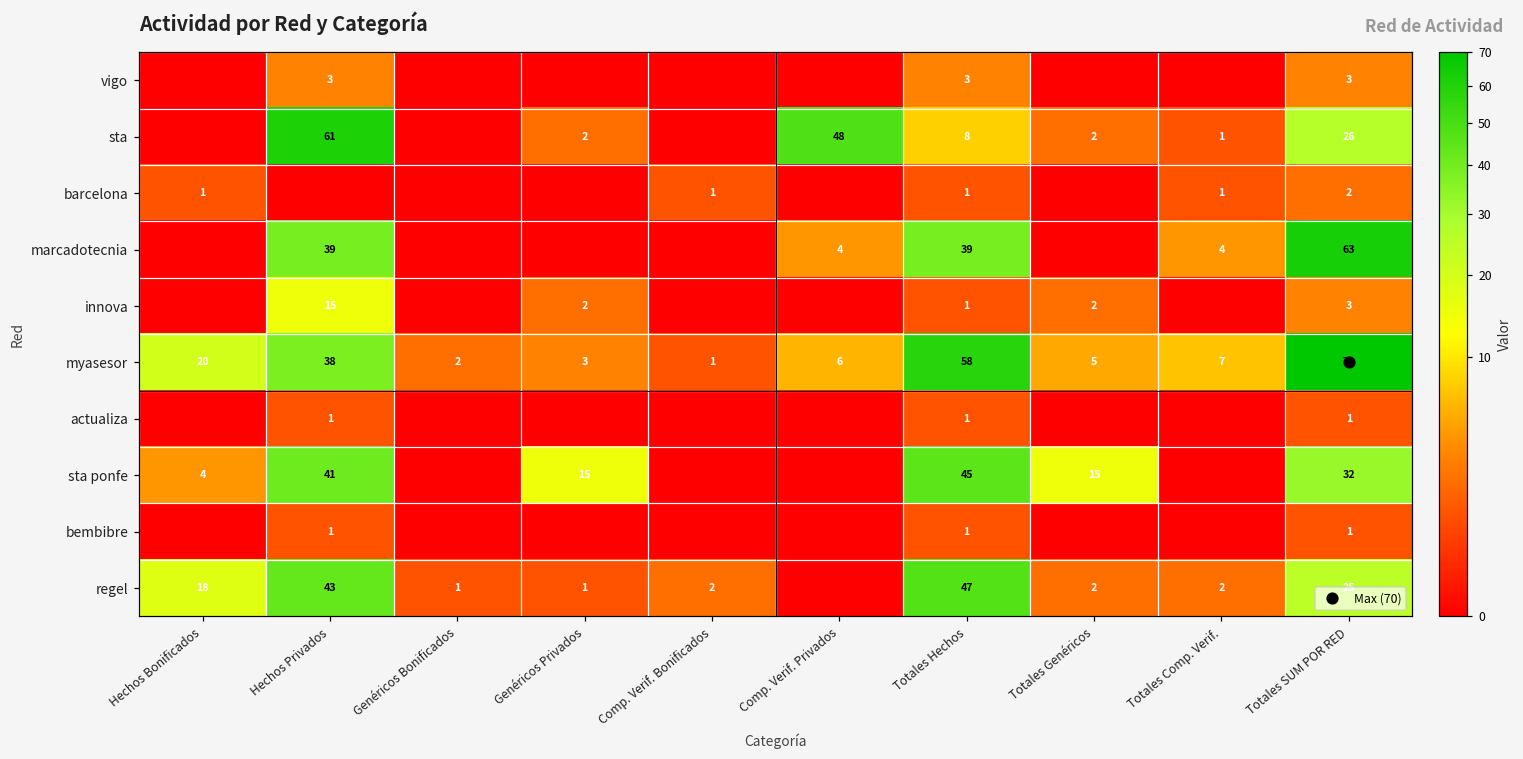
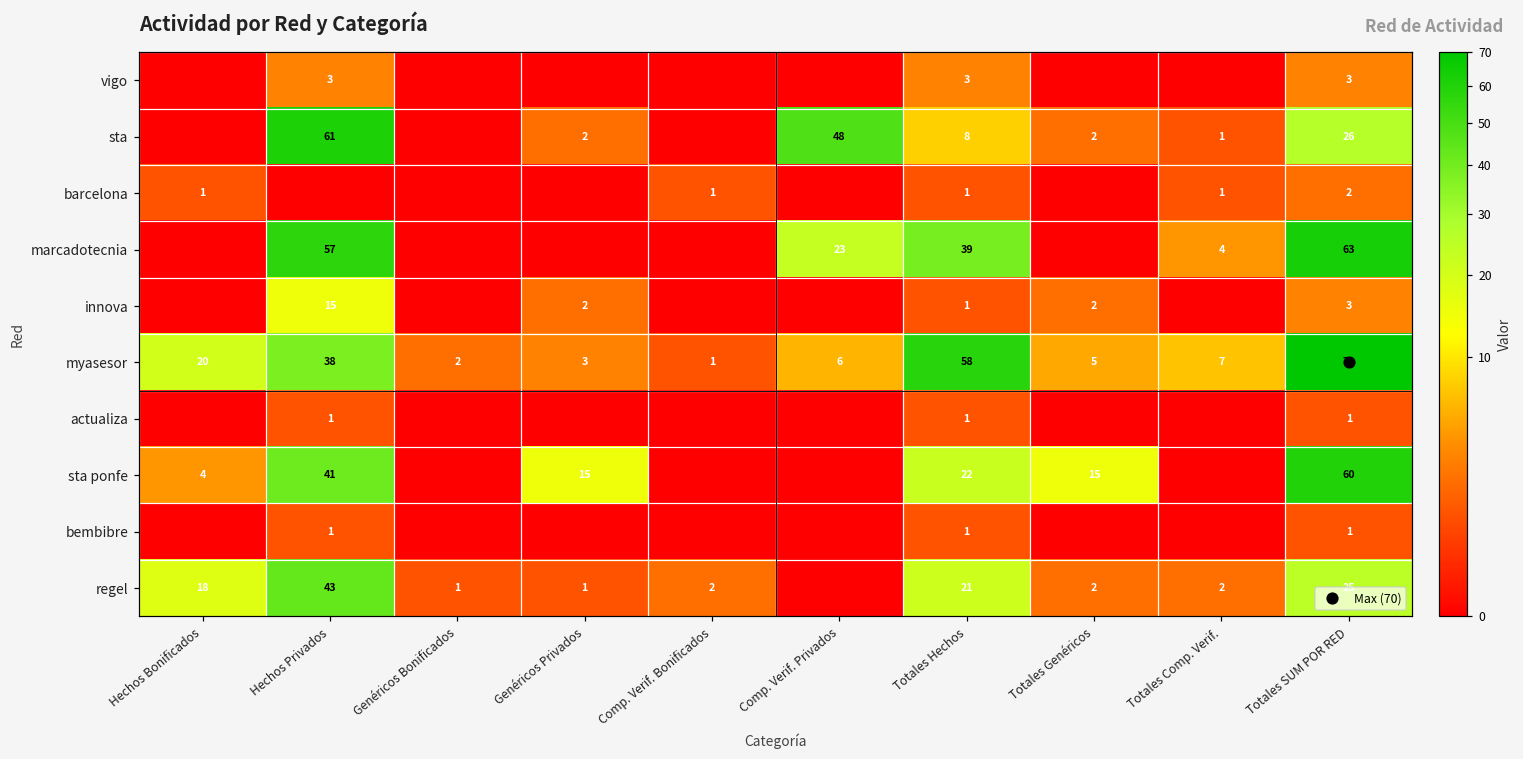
marcadotecnia, Hechos Privados: 39 -> 57
marcadotecnia, Comp. Verif. Privados: 4 -> 23
sta ponfe, Totales Hechos: 45 -> 22
sta ponfe, Totales SUM POR RED: 32 -> 60
regel, Totales Hechos: 47 -> 21
